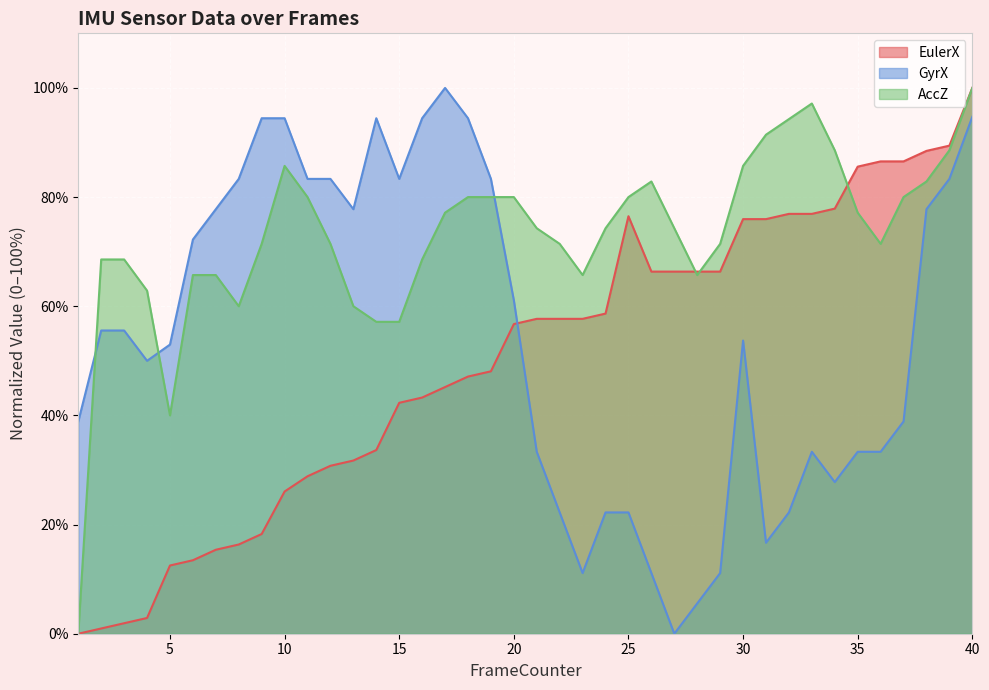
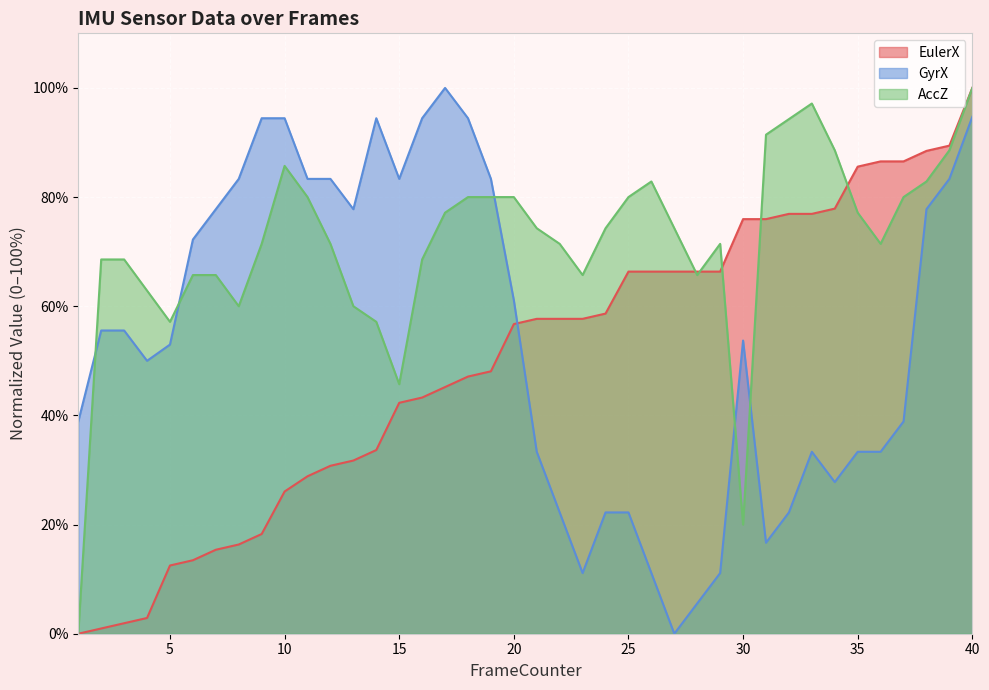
AccZ, 5: 40% -> 57%
AccZ, 15: 57% -> 46%
EulerX, 25: 76% -> 66%
AccZ, 30: 86% -> 20%
